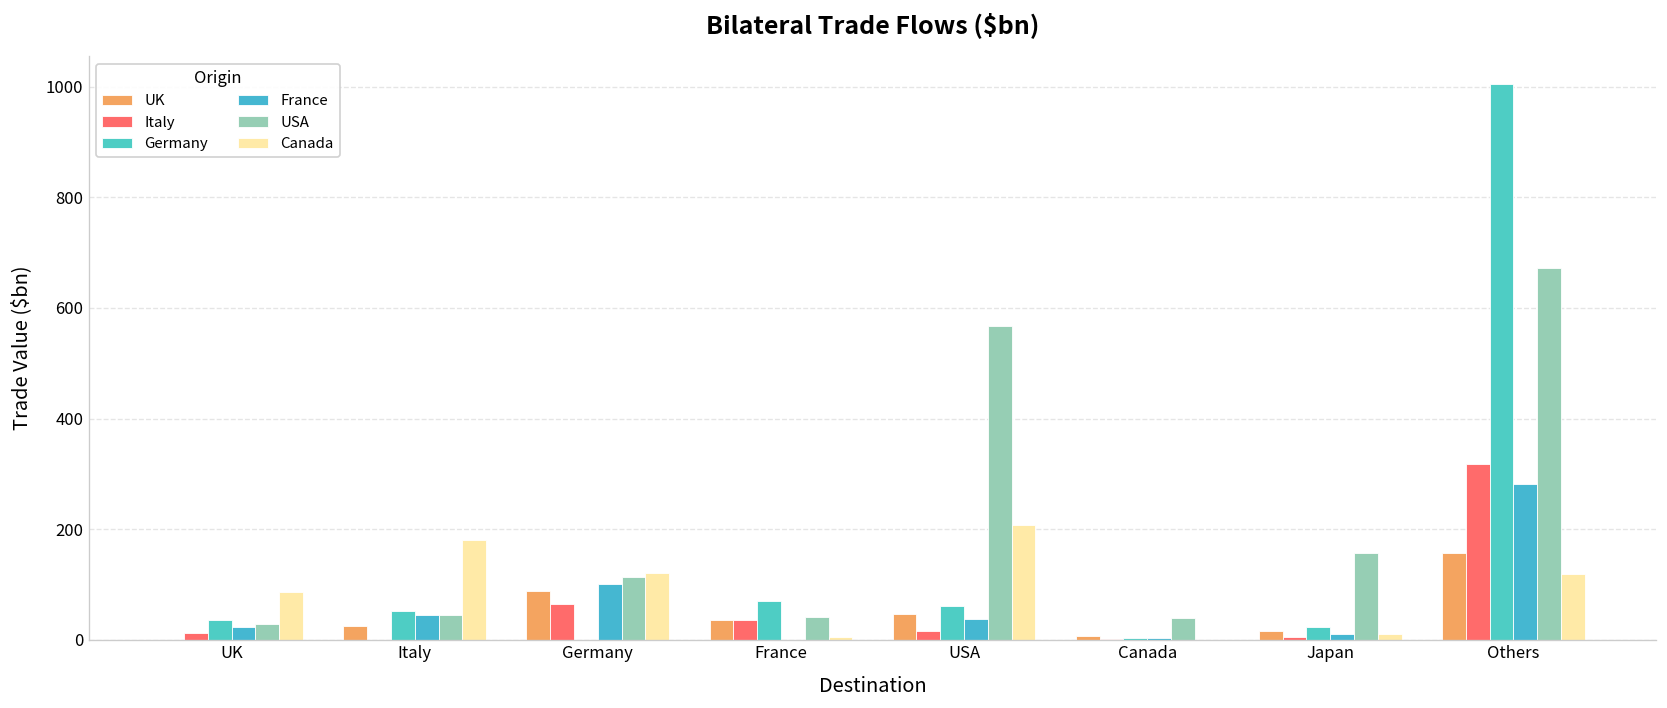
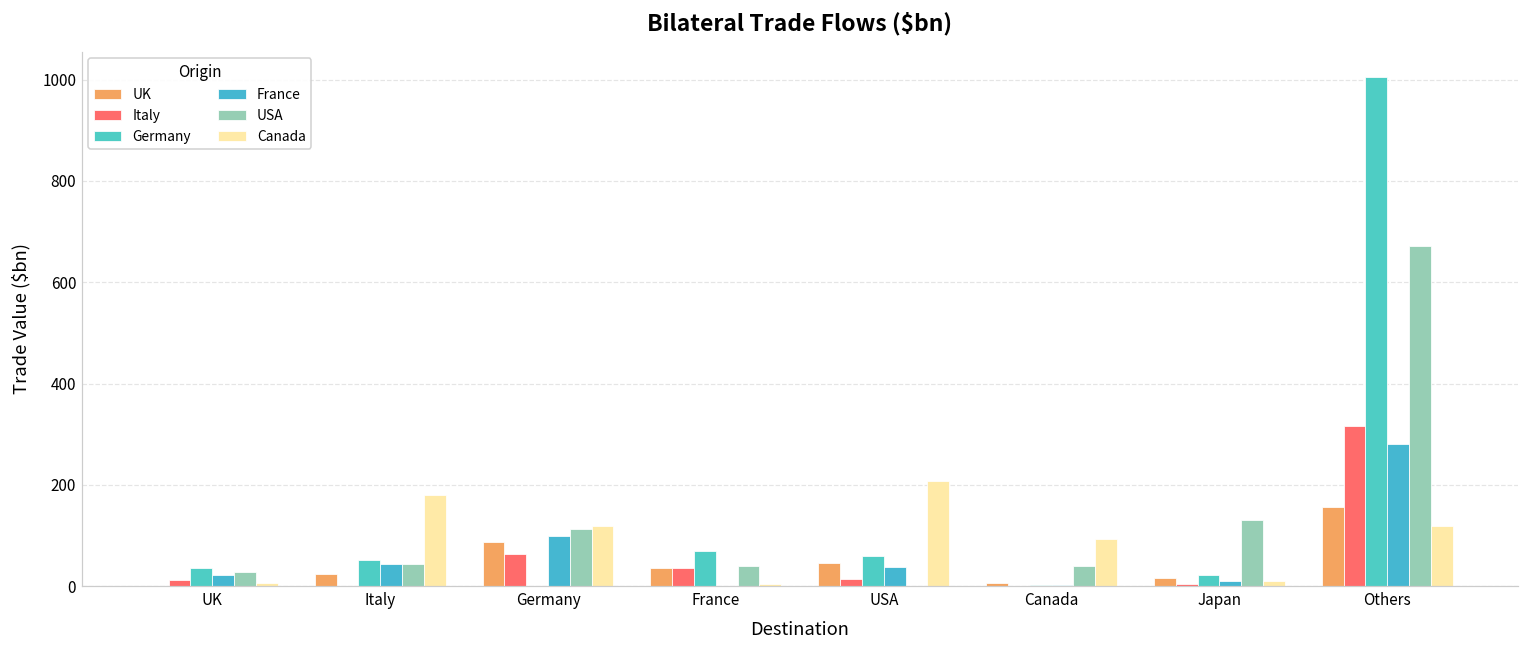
Canada, UK: 90 -> 10
USA, USA: 570 -> 0
Canada, Canada: 0 -> 90
USA, Japan: 160 -> 130
